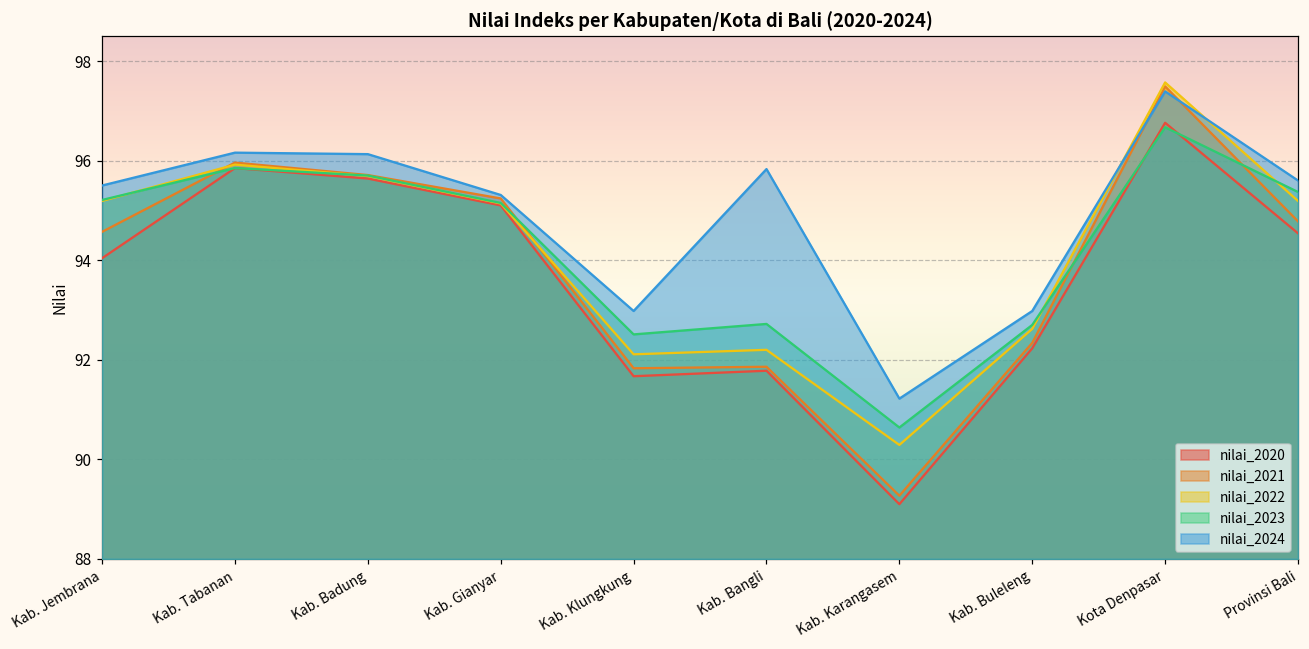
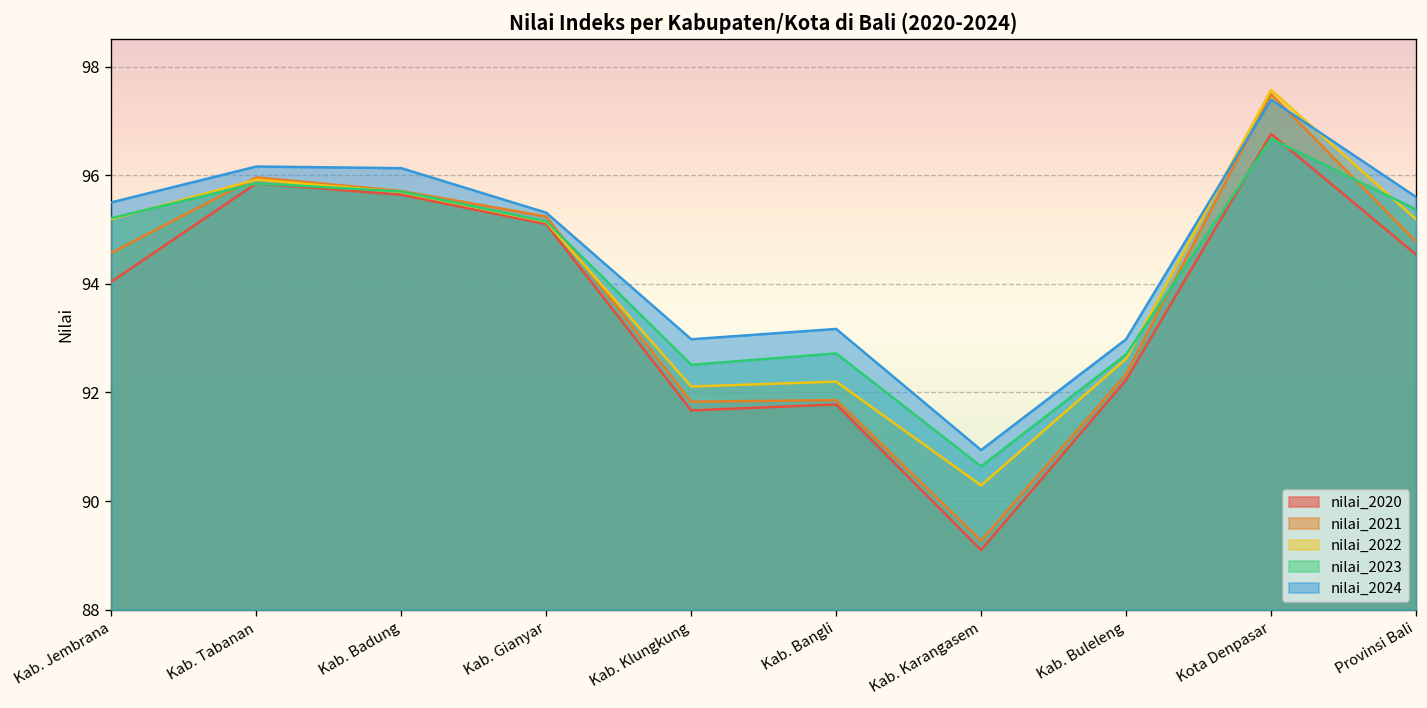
nilai_2024, Kab. Bangli: 95.8 -> 93.2
nilai_2024, Kab. Karangasem: 91.2 -> 90.9
